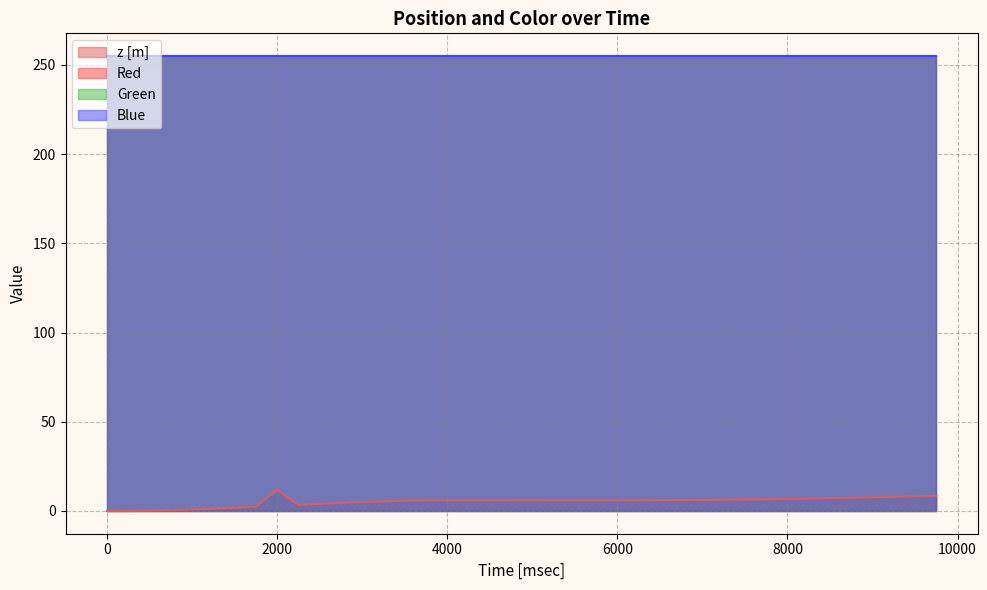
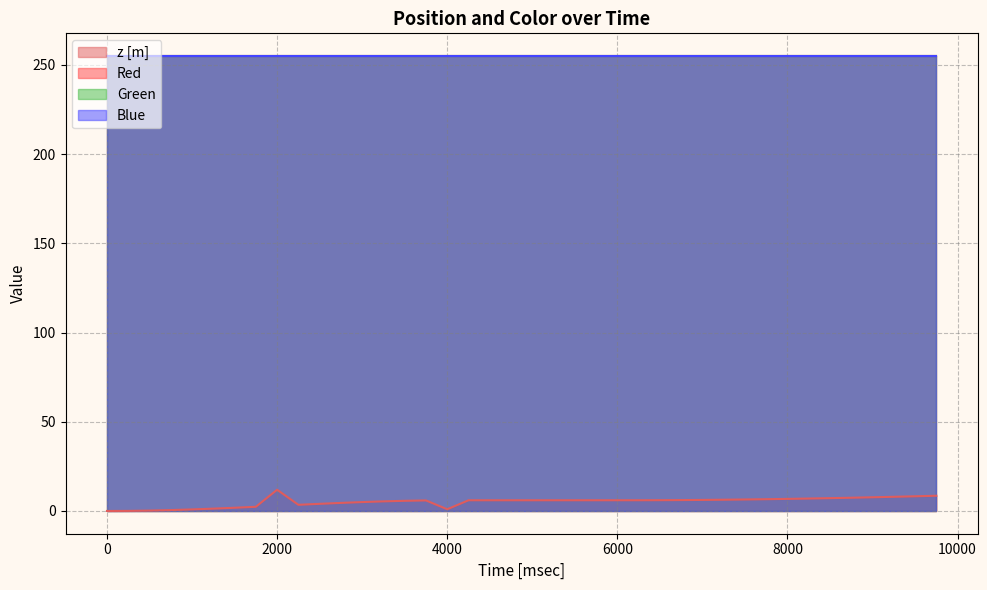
z [m], 4000: 6 -> 1
